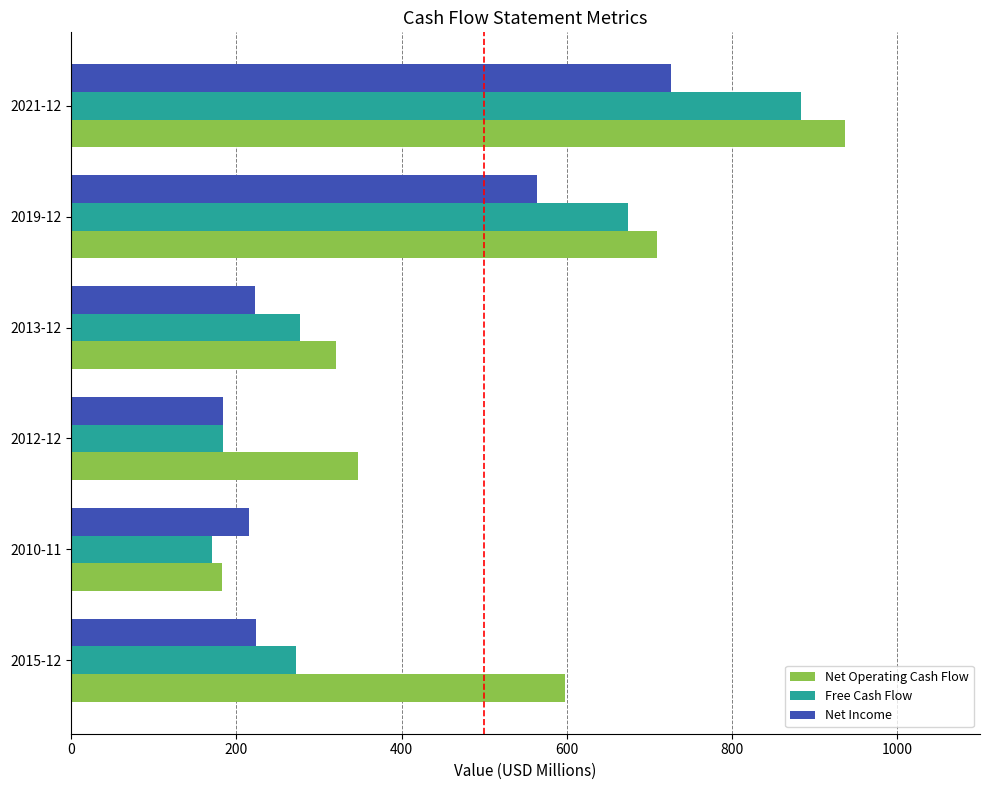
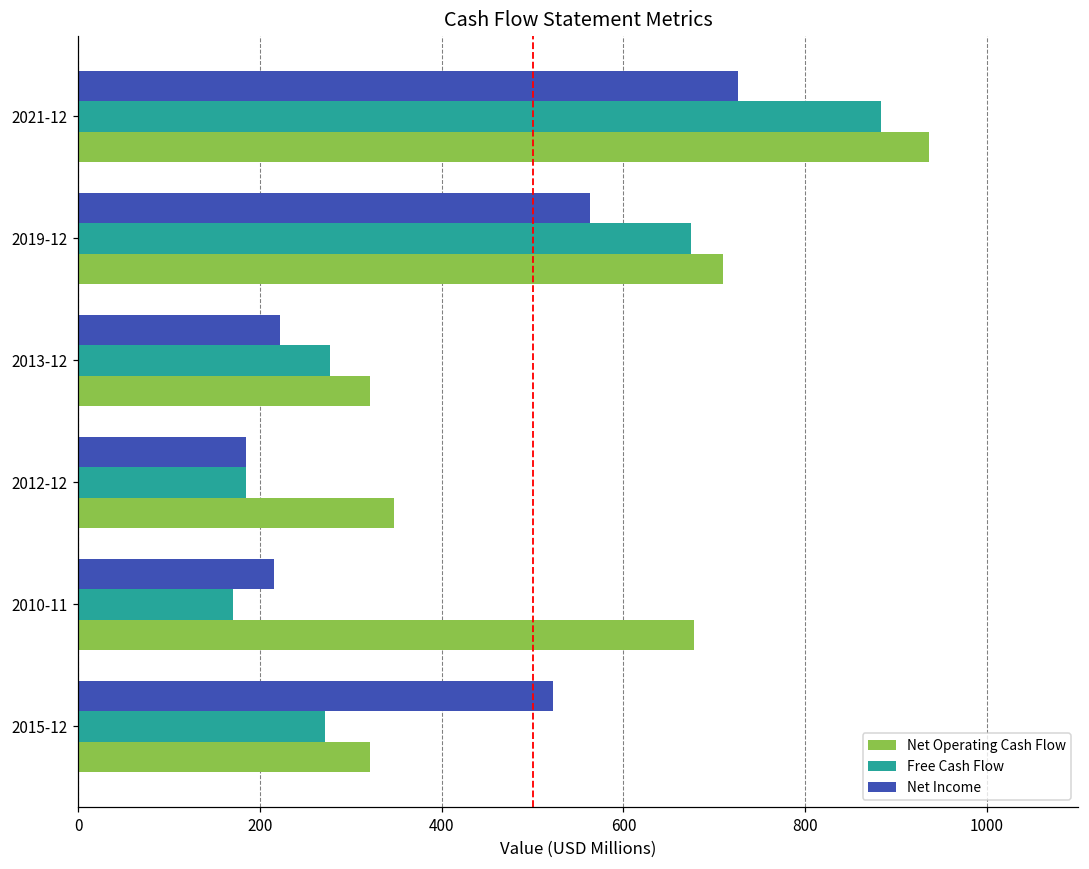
Net Operating Cash Flow, 2010-11: 180 -> 680
Net Income, 2015-12: 220 -> 520
Net Operating Cash Flow, 2015-12: 600 -> 320
